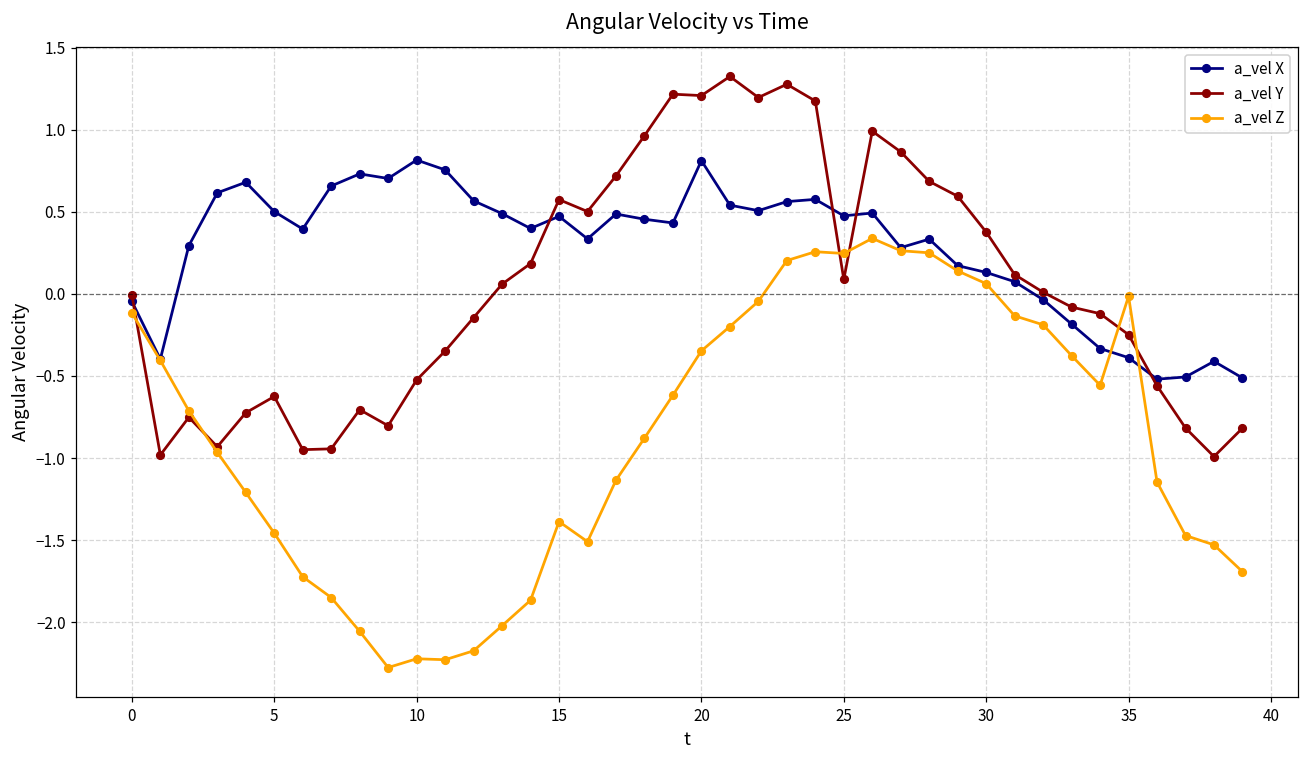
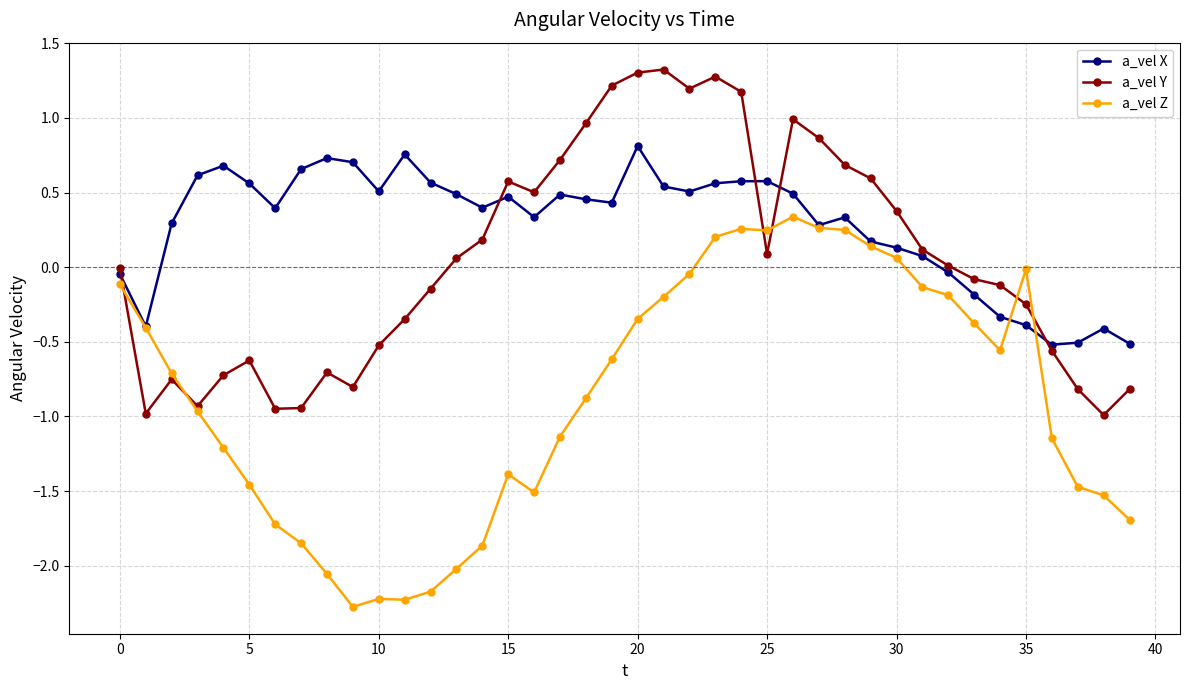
a_vel X, 5: 0.50 -> 0.56
a_vel X, 10: 0.82 -> 0.51
a_vel Y, 20: 1.21 -> 1.30
a_vel X, 25: 0.48 -> 0.58
